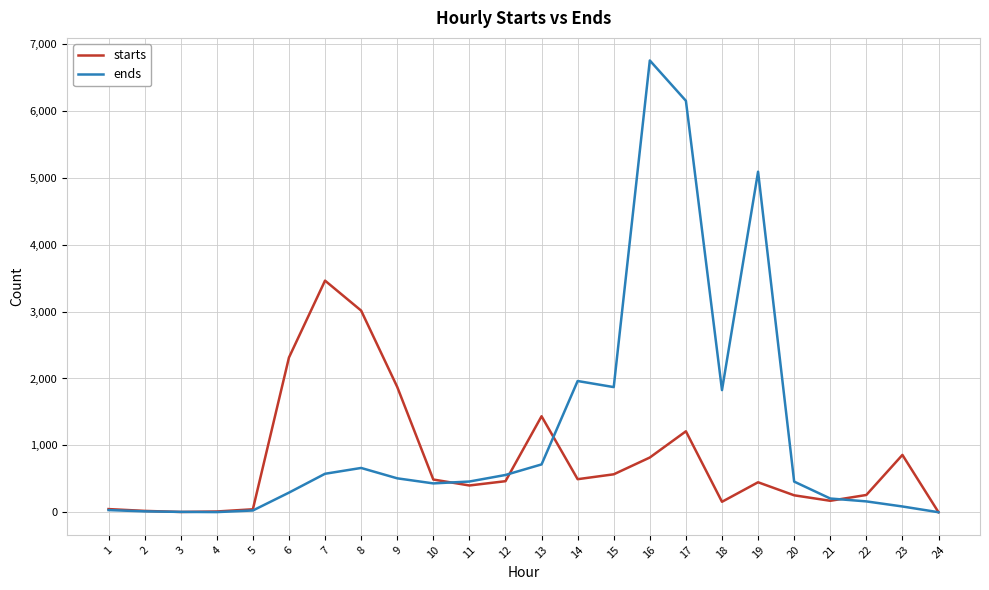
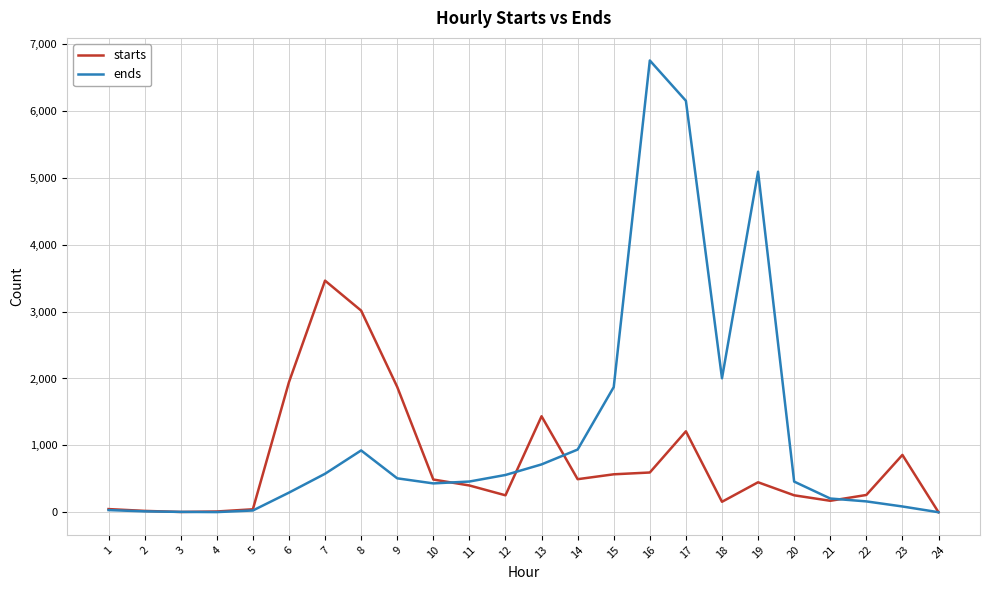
starts, 6: 2,300 -> 1,900
ends, 8: 700 -> 900
starts, 12: 500 -> 300
ends, 14: 2,000 -> 900
starts, 16: 800 -> 600
ends, 18: 1,800 -> 2,000
